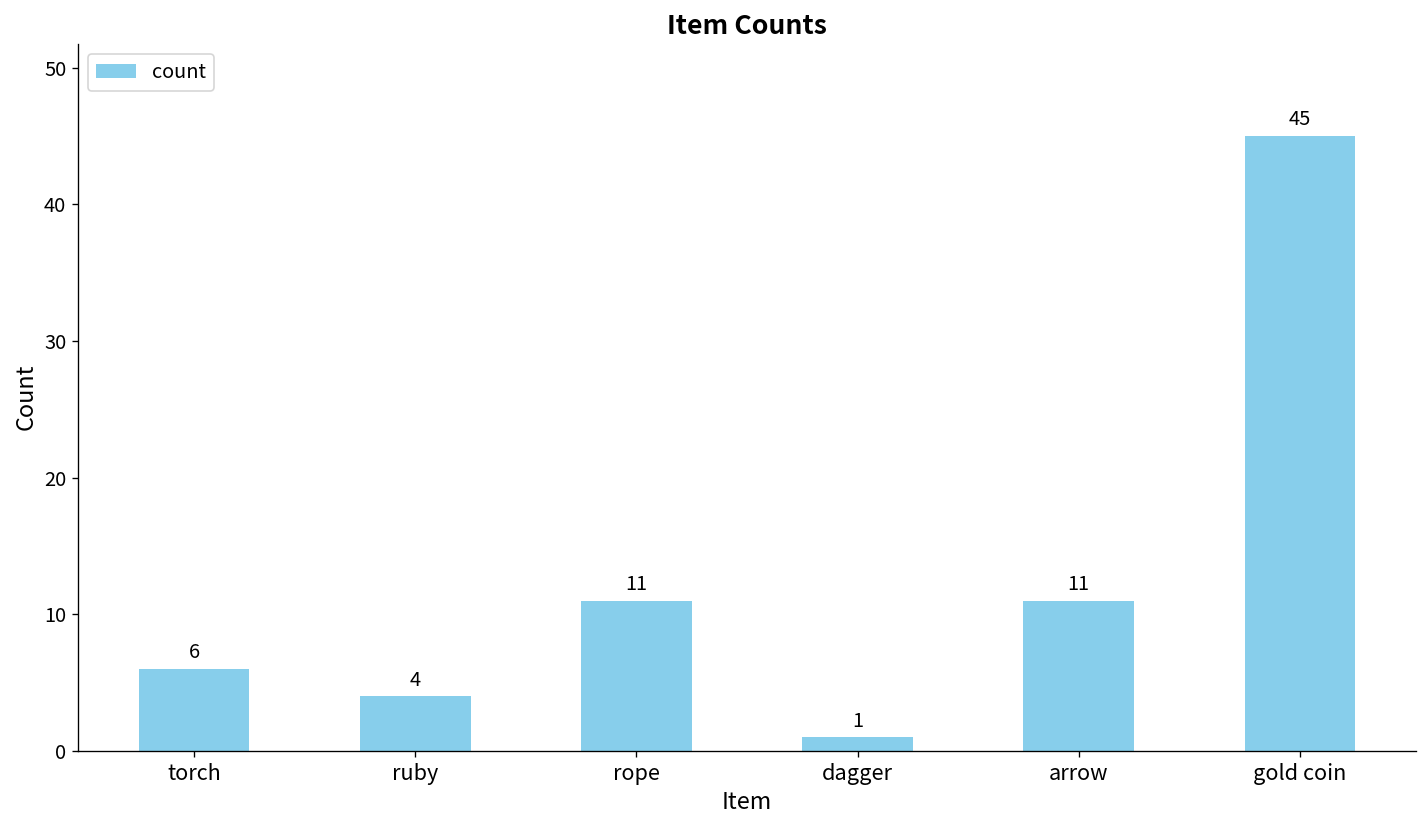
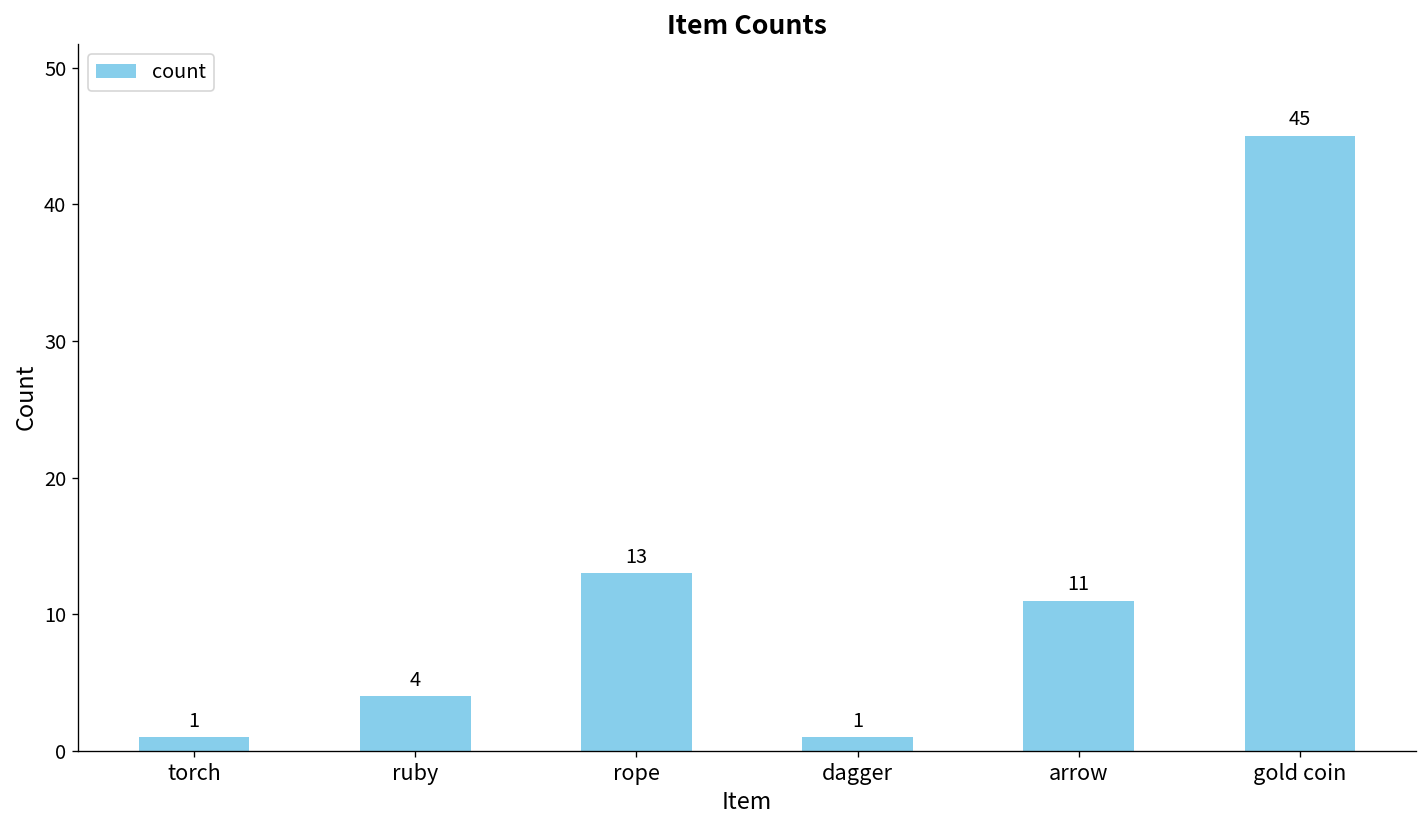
torch: 6 -> 1
rope: 11 -> 13
